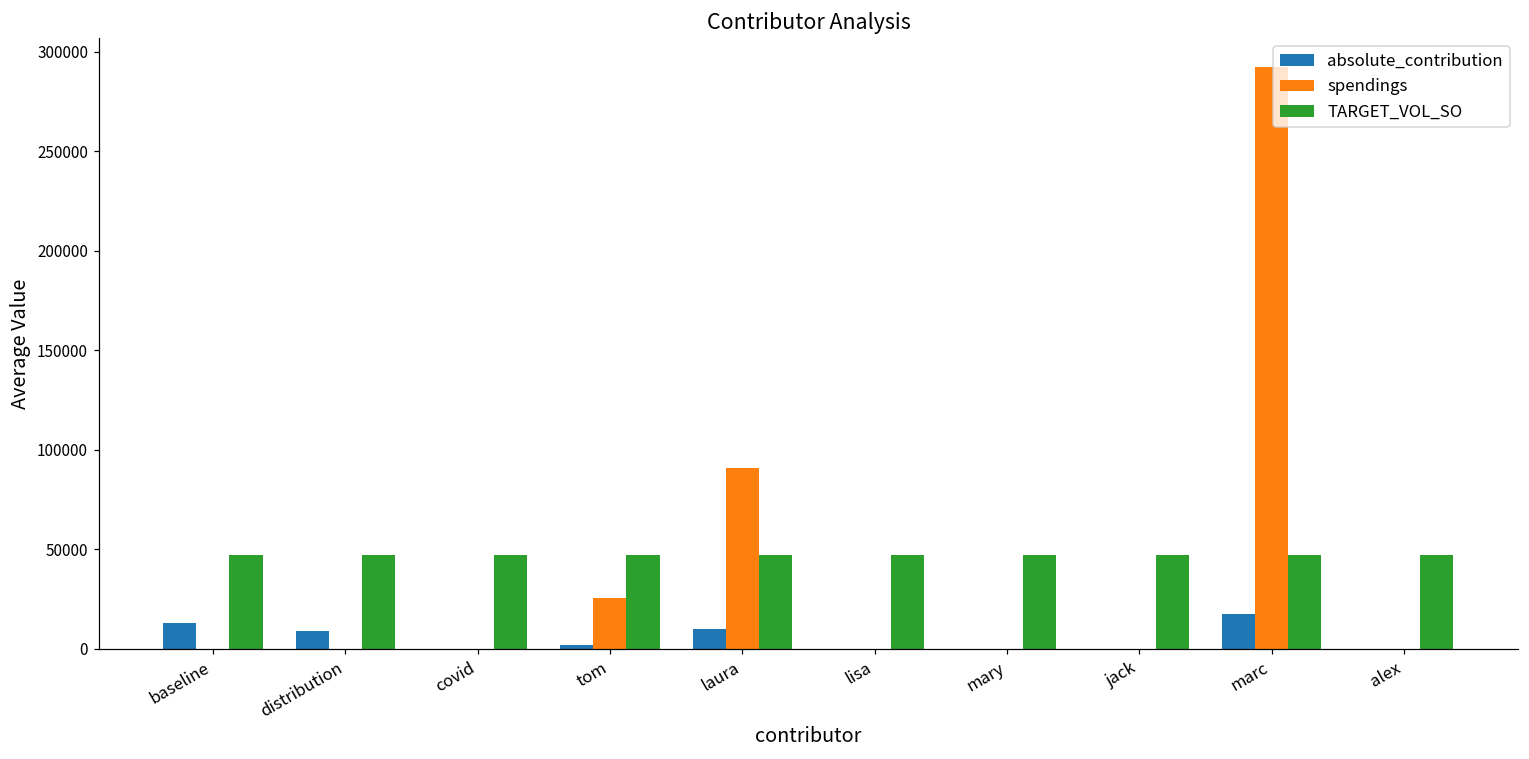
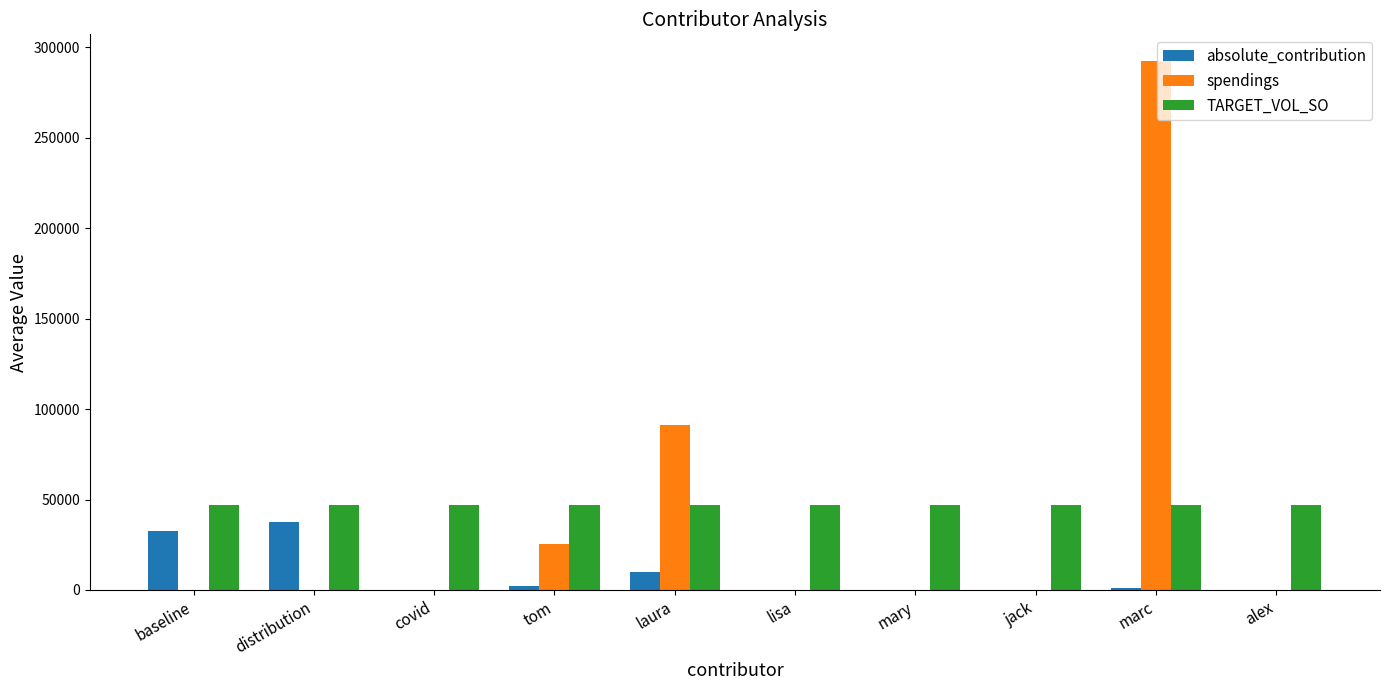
absolute_contribution, baseline: 13000 -> 32000
absolute_contribution, distribution: 9000 -> 37000
absolute_contribution, marc: 18000 -> 1000
